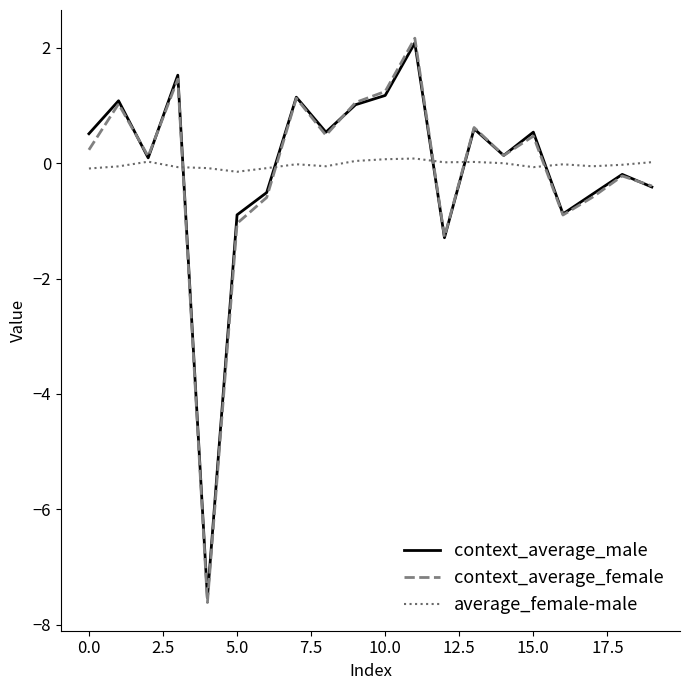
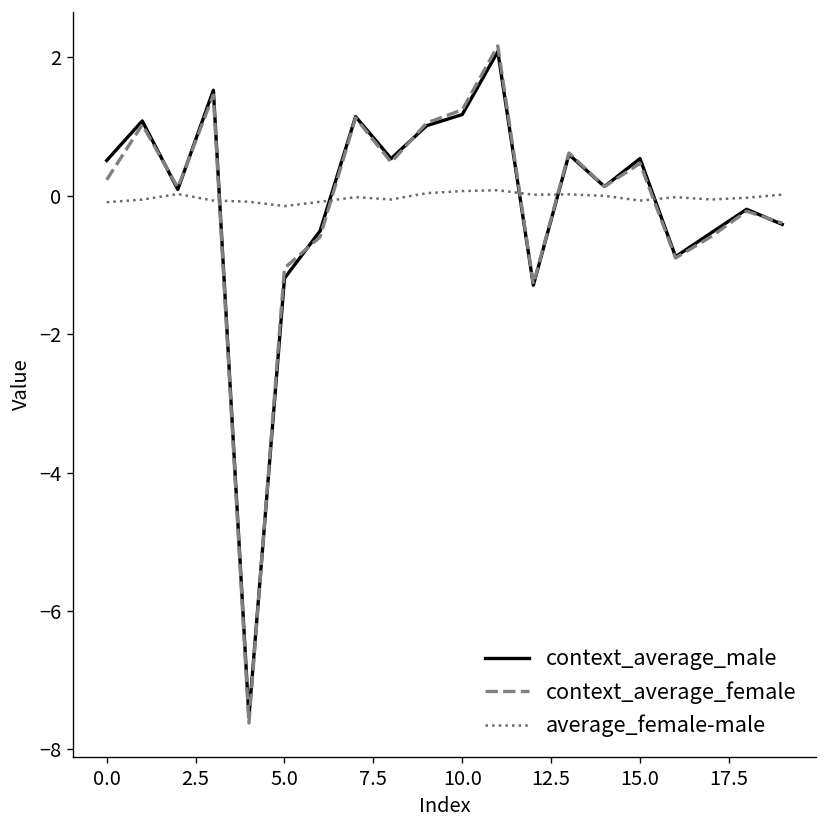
context_average_male, 5.0: -0.9 -> -1.2
